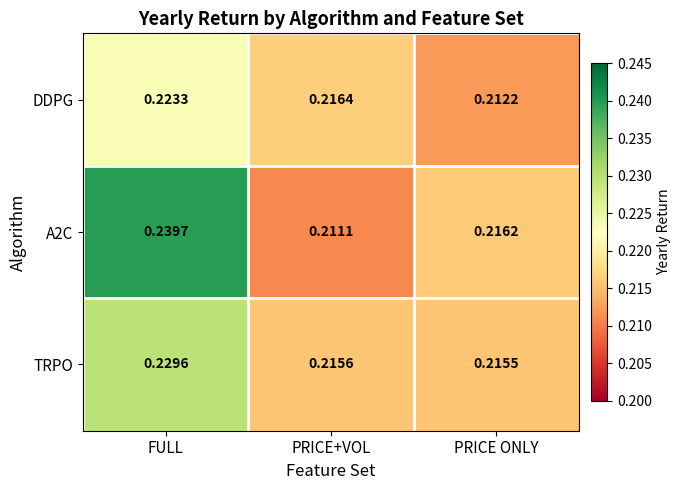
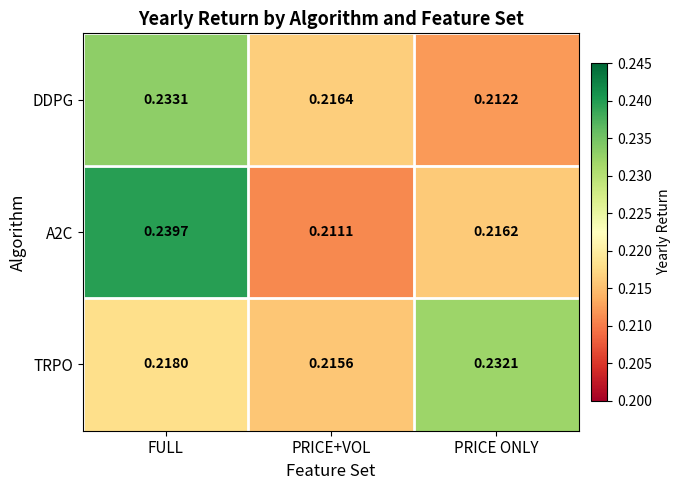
DDPG, FULL: 0.2233 -> 0.2331
TRPO, FULL: 0.2296 -> 0.2180
TRPO, PRICE ONLY: 0.2155 -> 0.2321
